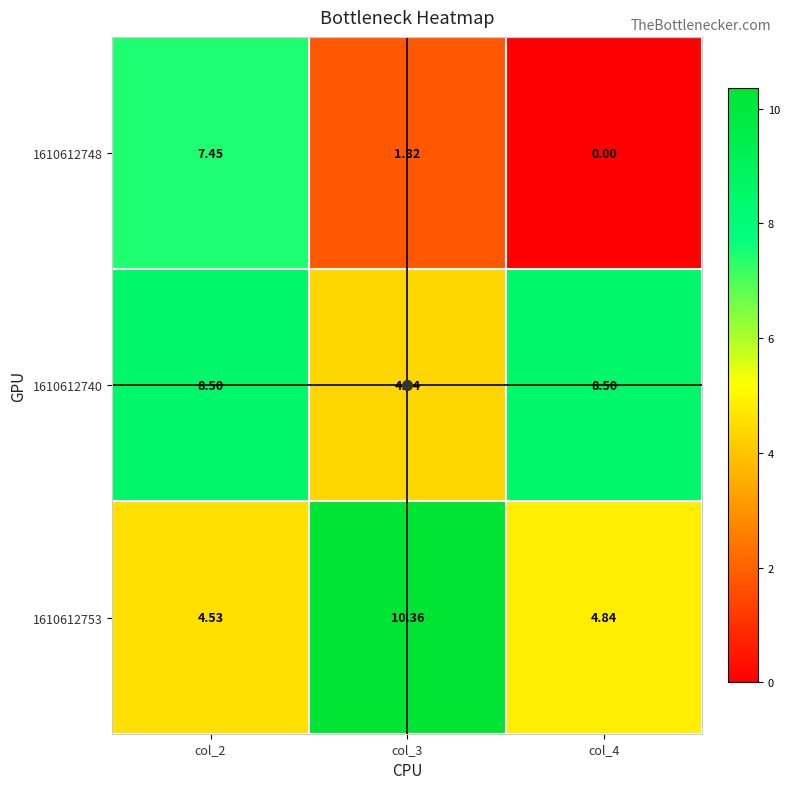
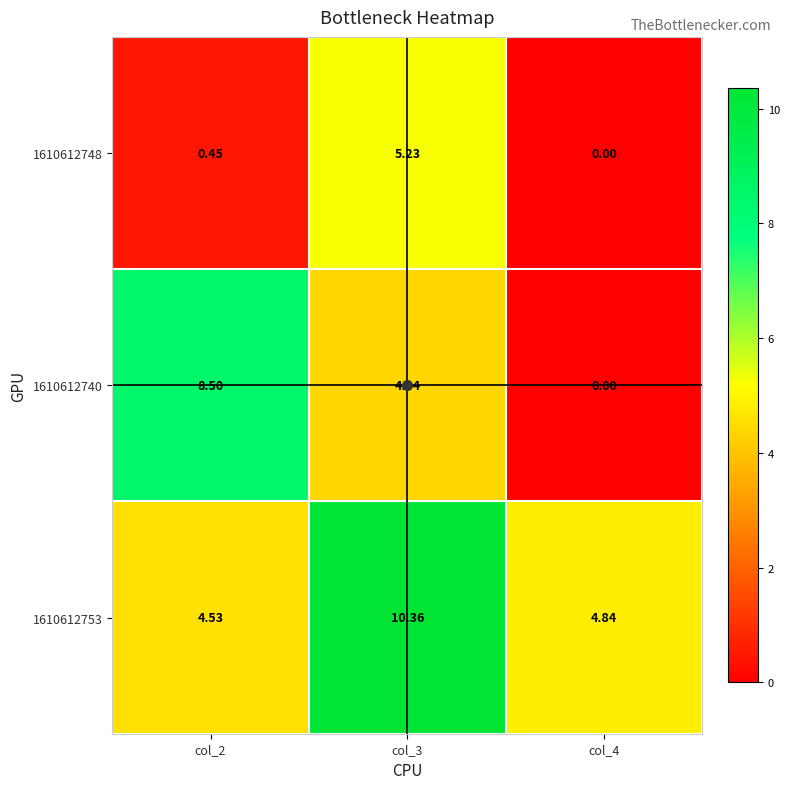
1610612748, col_2: 7.45 -> 0.45
1610612748, col_3: 1.82 -> 5.23
1610612740, col_4: 8.50 -> 0.00
